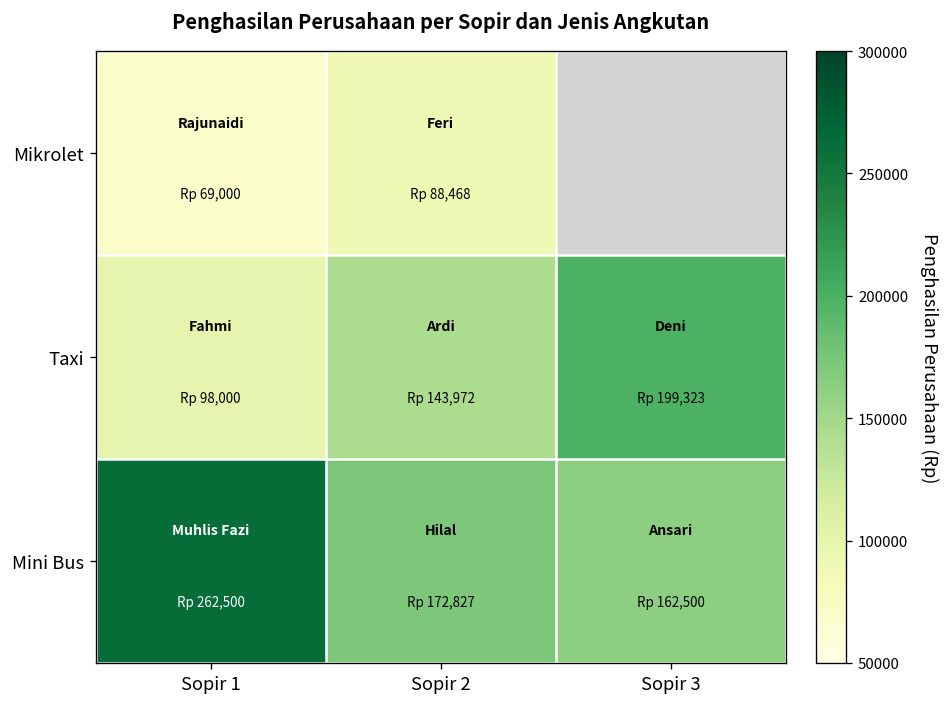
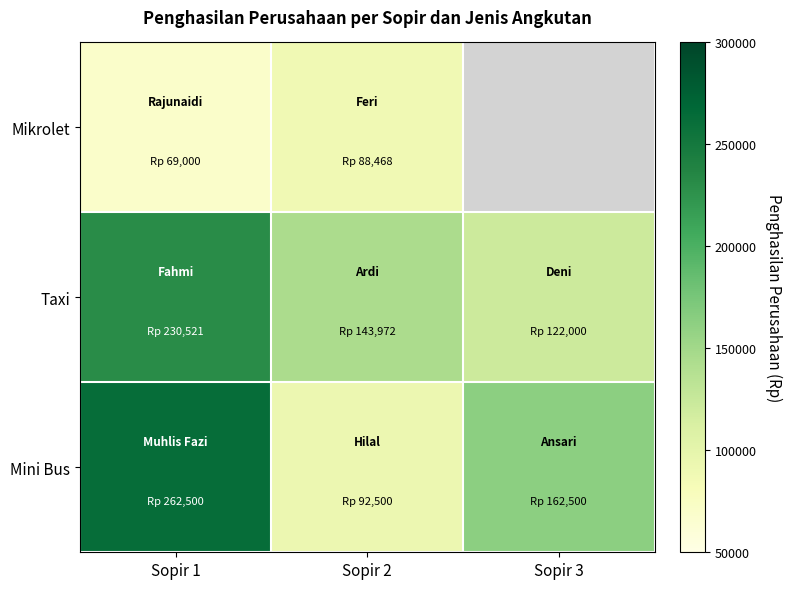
Taxi, Sopir 1: 98,000 -> 230,521
Taxi, Sopir 3: 199,323 -> 122,000
Mini Bus, Sopir 2: 172,827 -> 92,500
